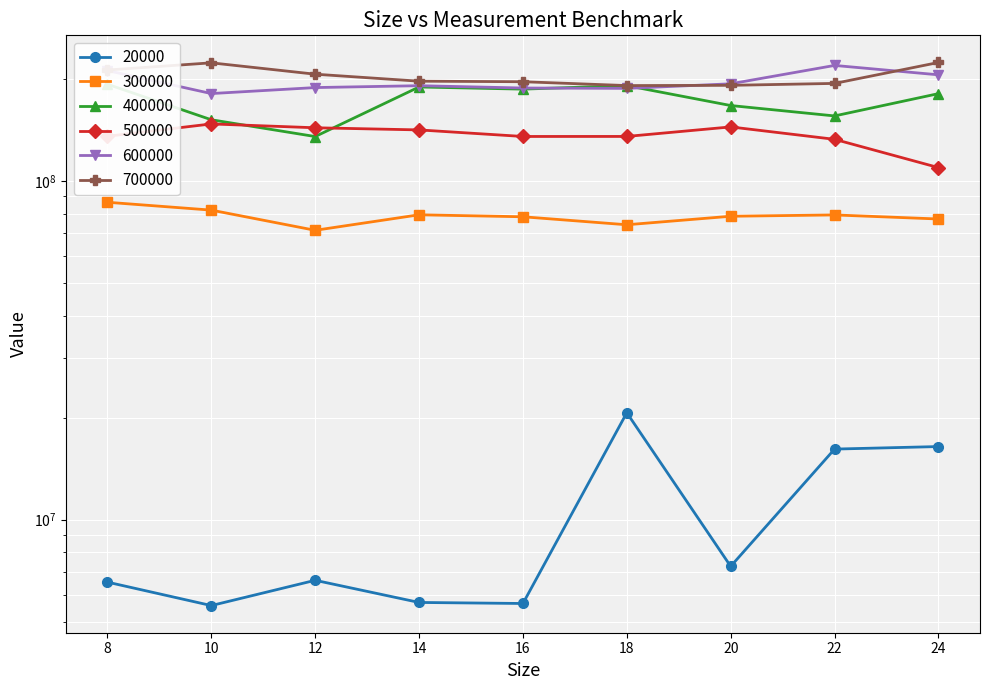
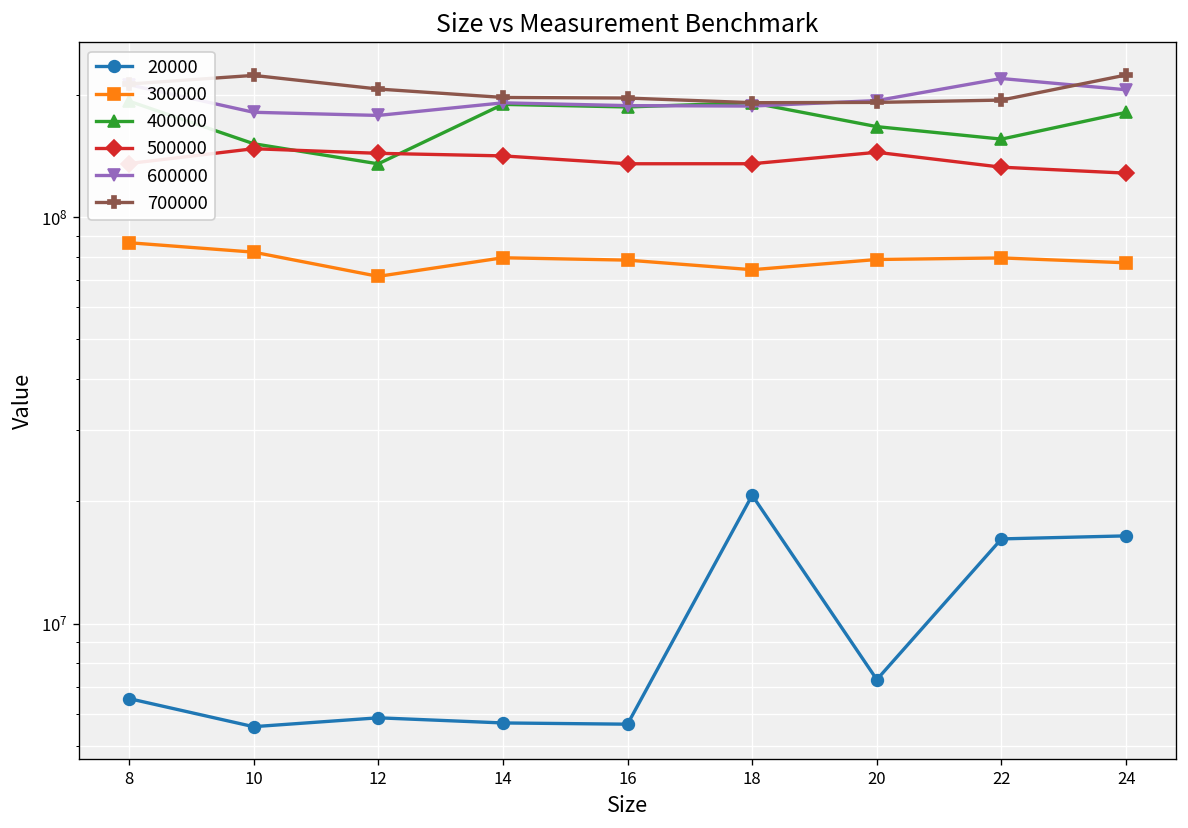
20000, 12: 6600000 -> 5900000
600000, 12: 190000000 -> 180000000
500000, 24: 109000000 -> 128000000
